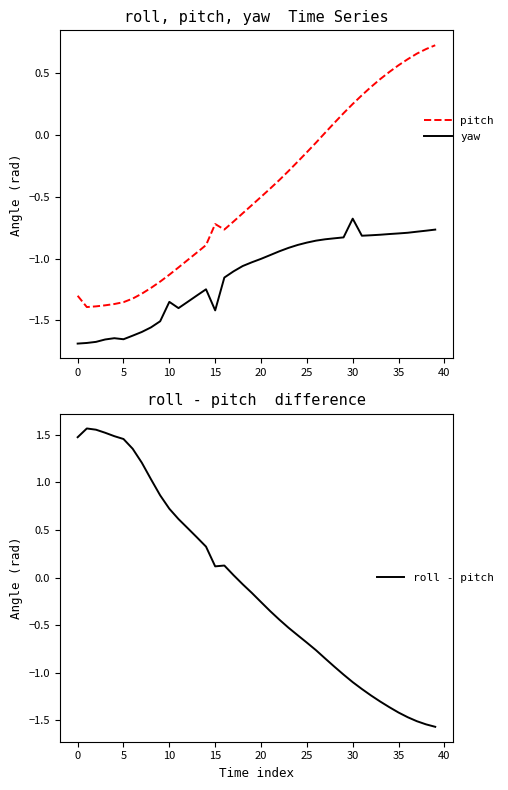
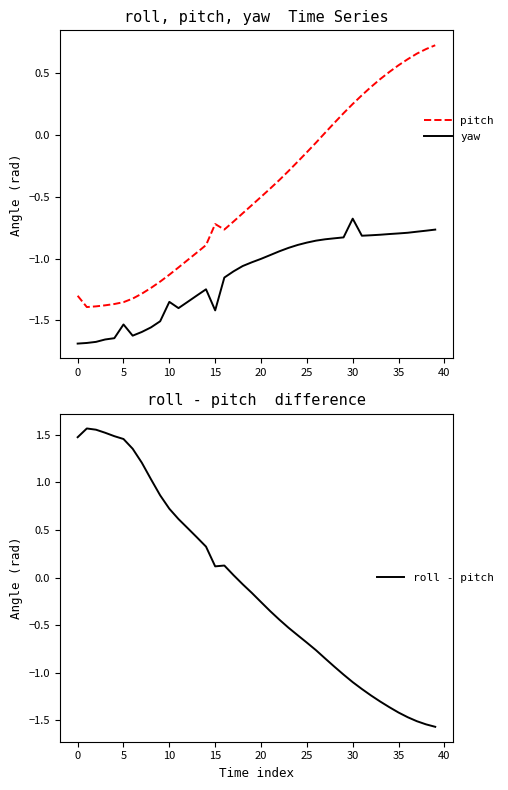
roll, pitch, yaw Time Series, yaw, 5: -1.65 -> -1.53
